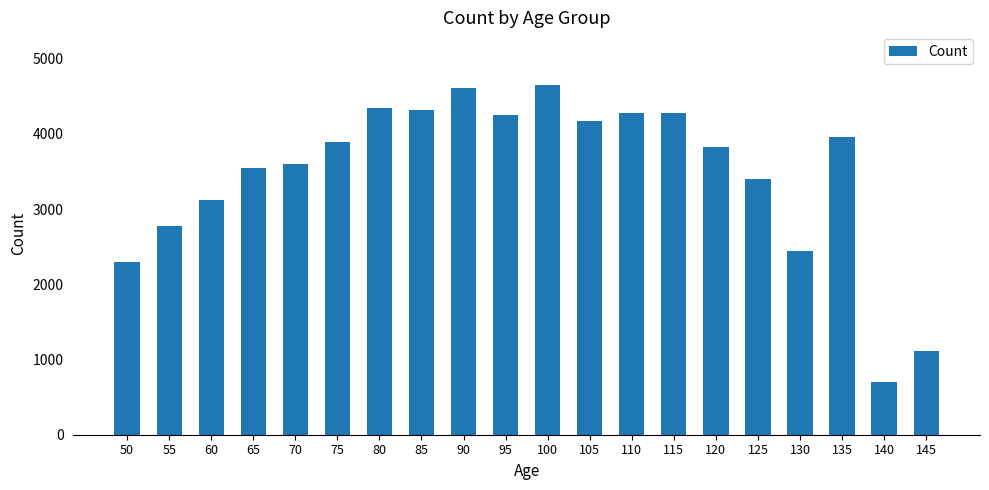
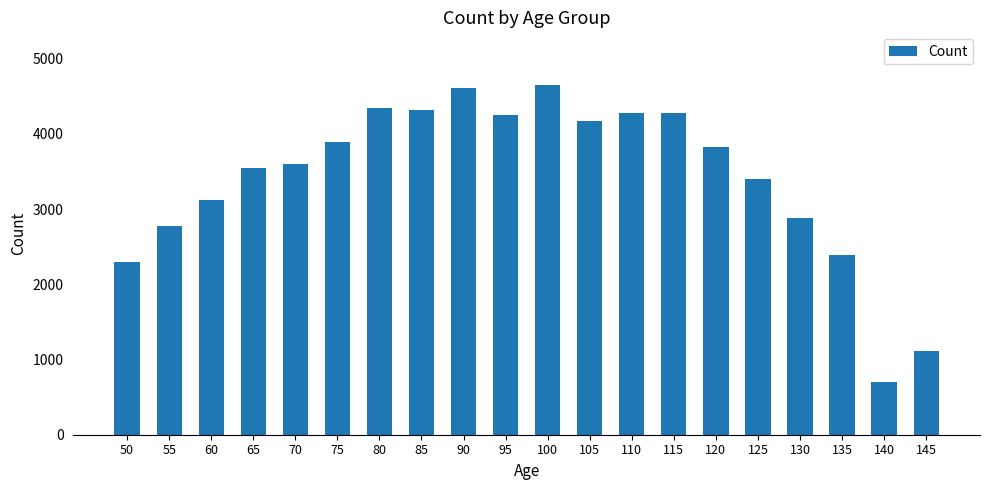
130: 2400 -> 2900
135: 4000 -> 2400
